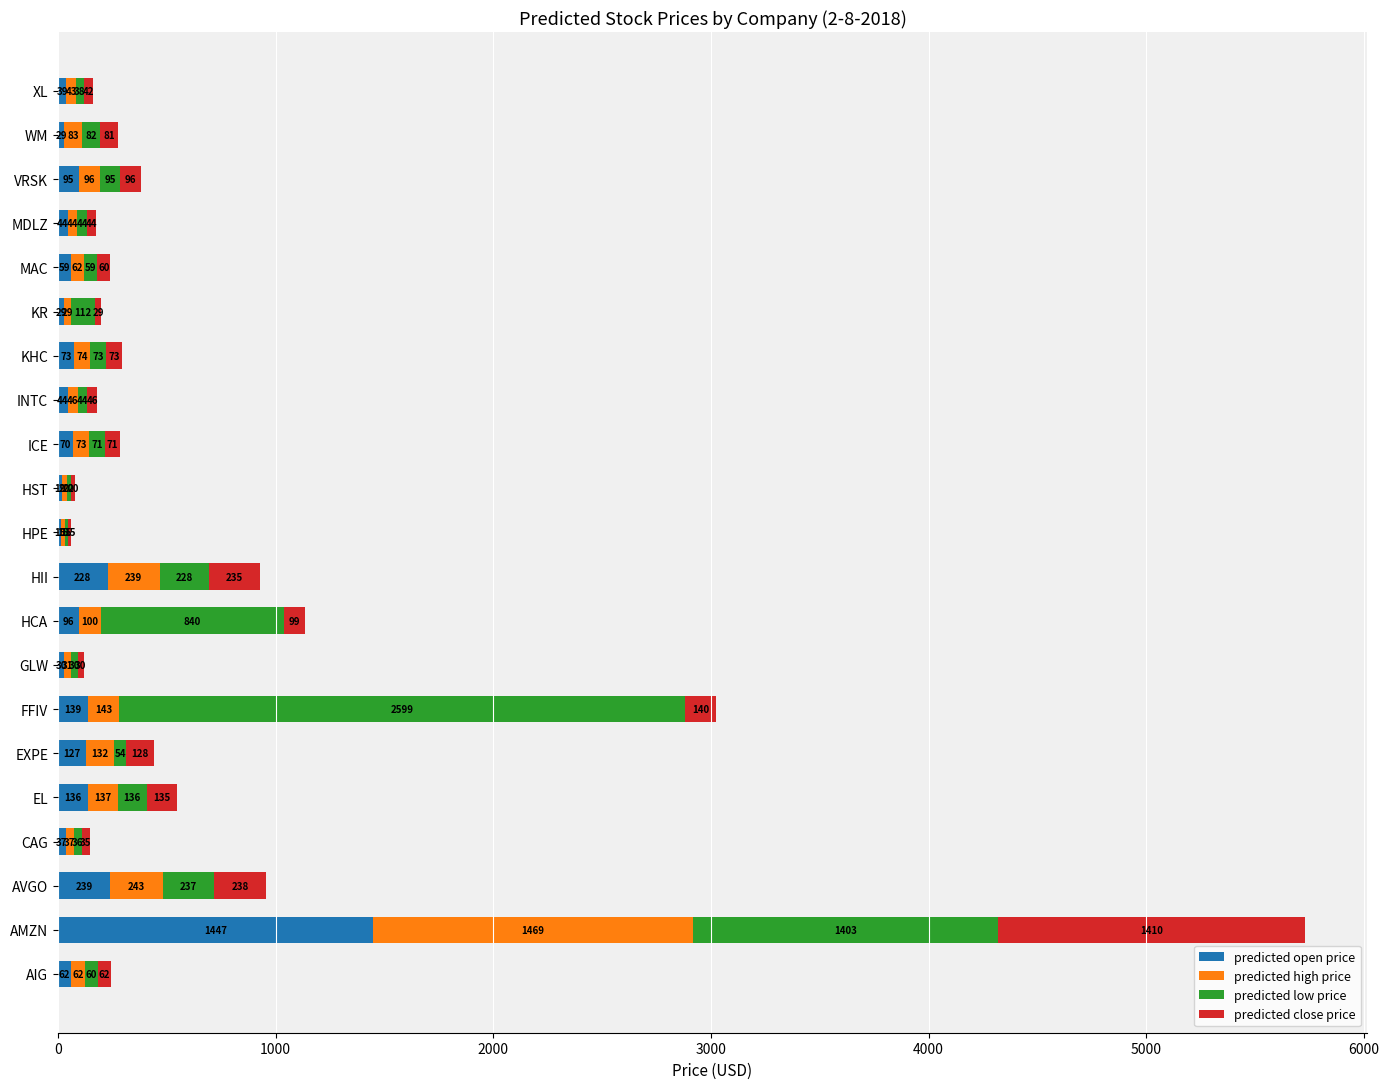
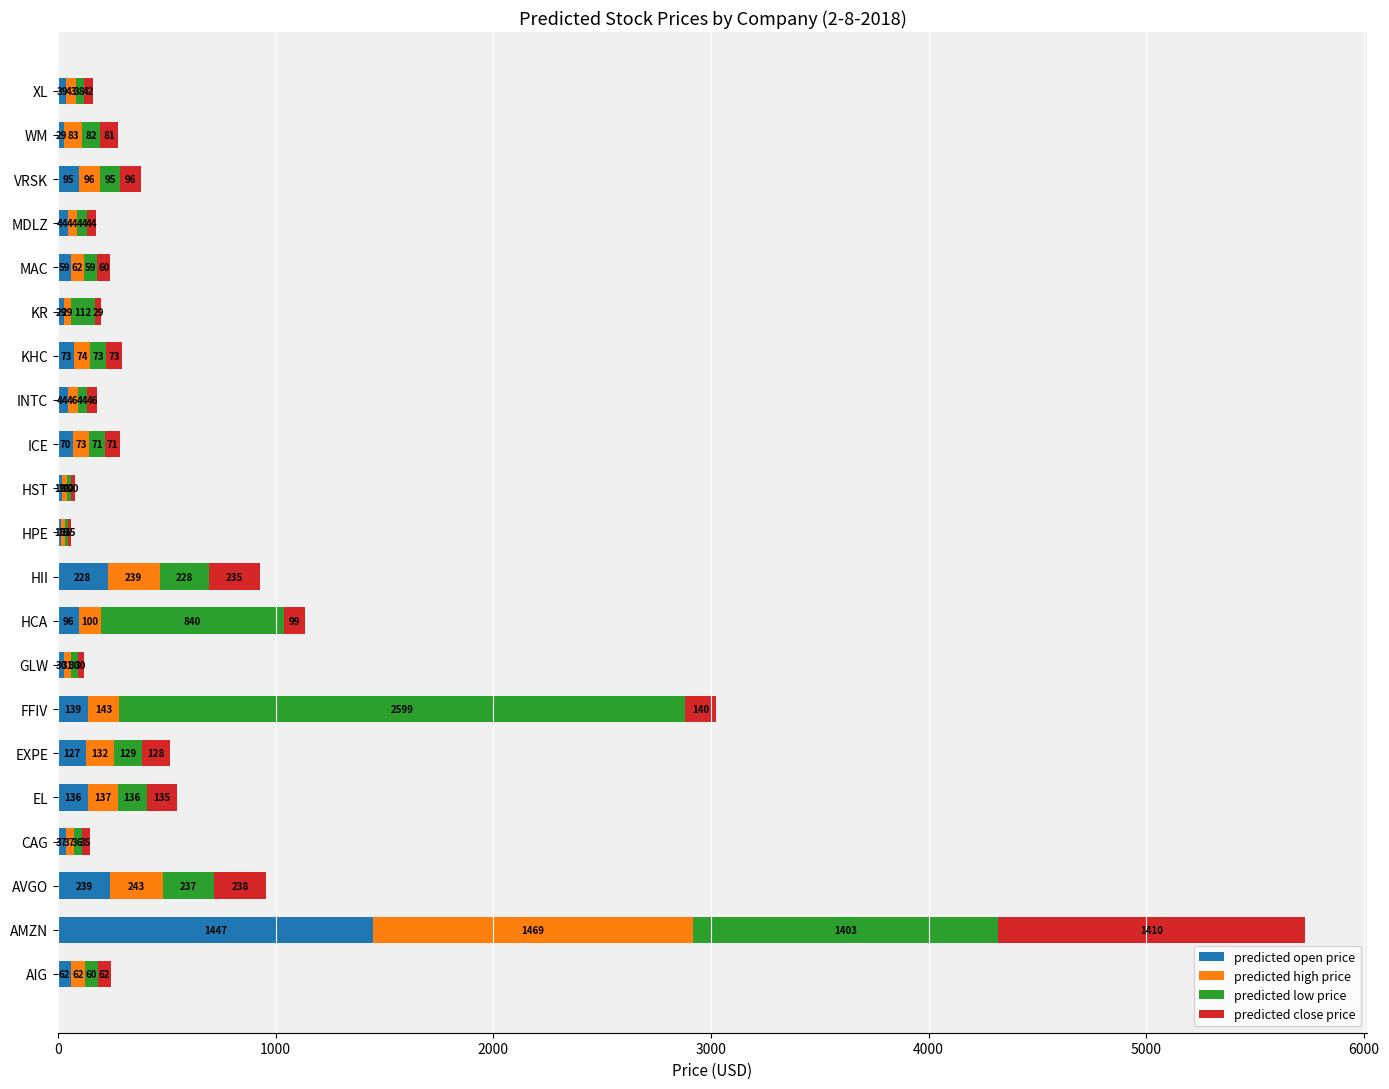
predicted low price, EXPE: 54 -> 129
